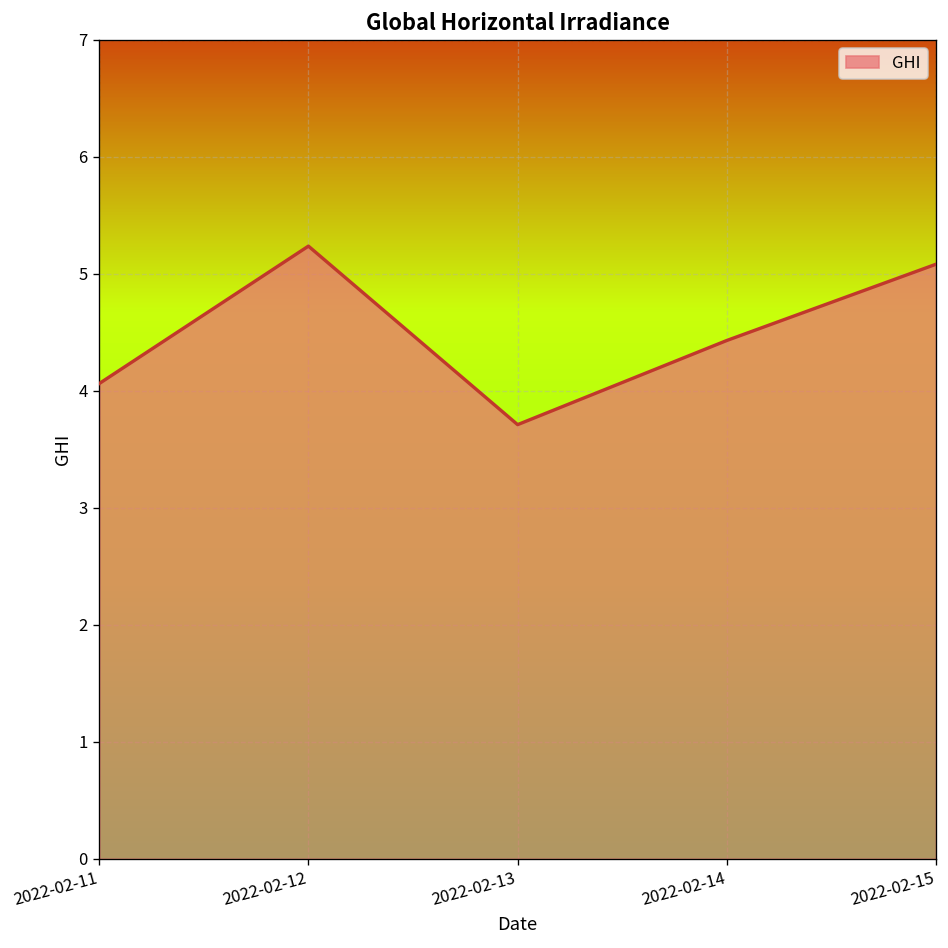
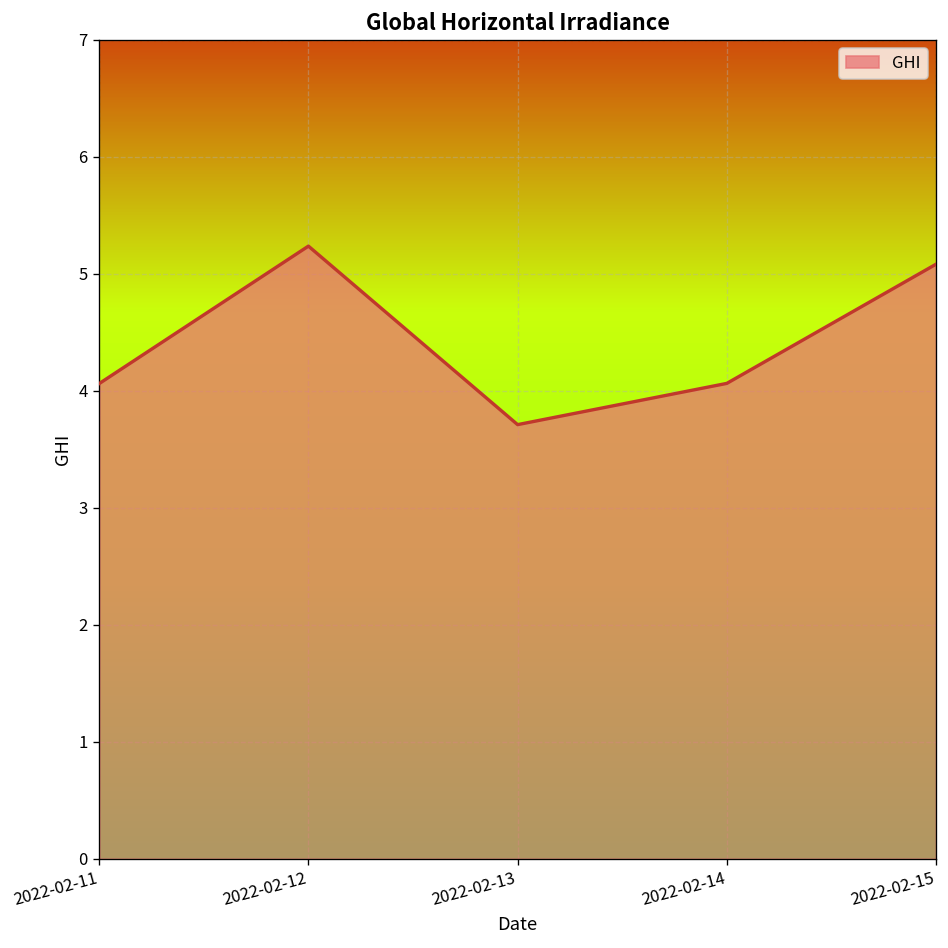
2022-02-14: 4.4 -> 4.1
